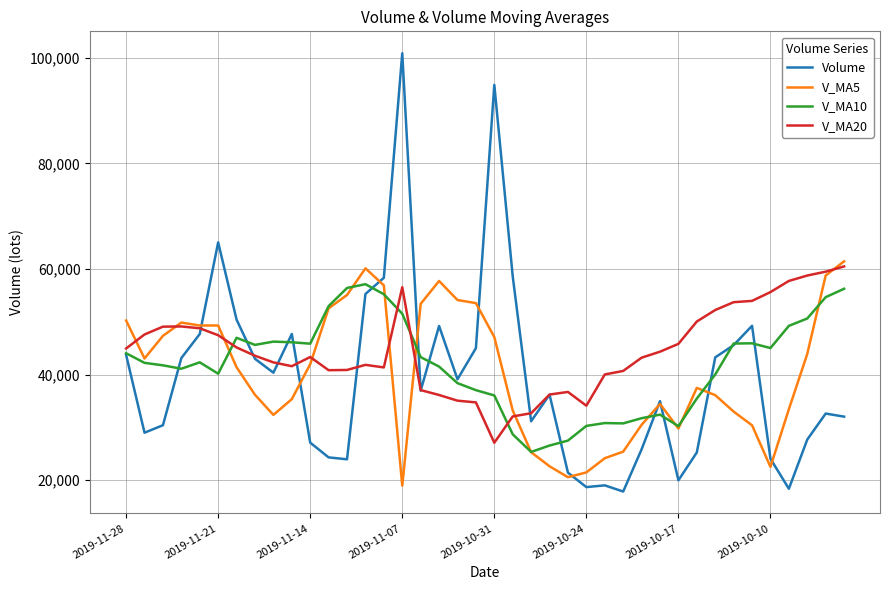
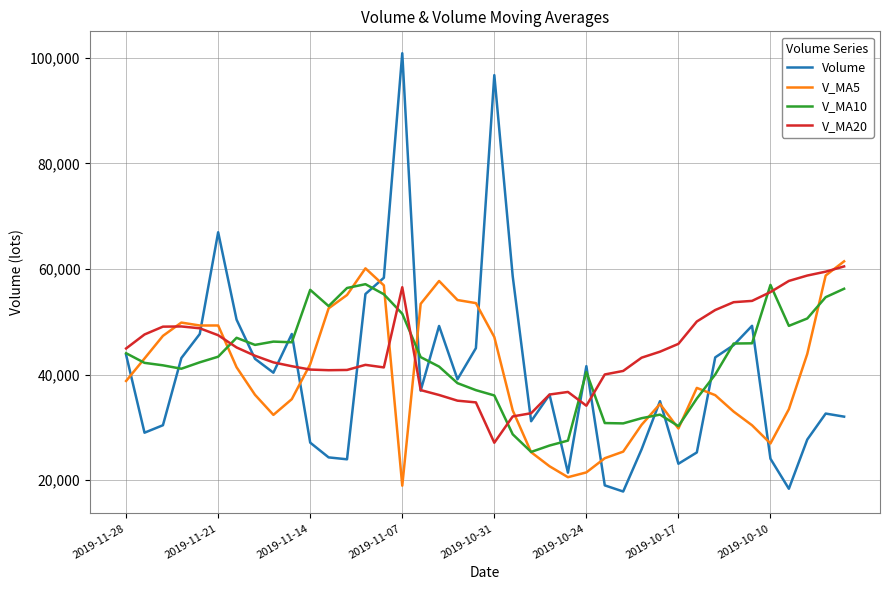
V_MA5, 2019-11-28: 50,000 -> 39,000
Volume, 2019-11-21: 65,000 -> 67,000
V_MA10, 2019-11-21: 40,000 -> 43,000
V_MA10, 2019-11-14: 46,000 -> 56,000
V_MA20, 2019-11-14: 43,000 -> 41,000
Volume, 2019-10-31: 95,000 -> 97,000
Volume, 2019-10-24: 19,000 -> 42,000
V_MA10, 2019-10-24: 30,000 -> 40,000
Volume, 2019-10-17: 20,000 -> 23,000
V_MA5, 2019-10-10: 23,000 -> 27,000
V_MA10, 2019-10-10: 45,000 -> 57,000
